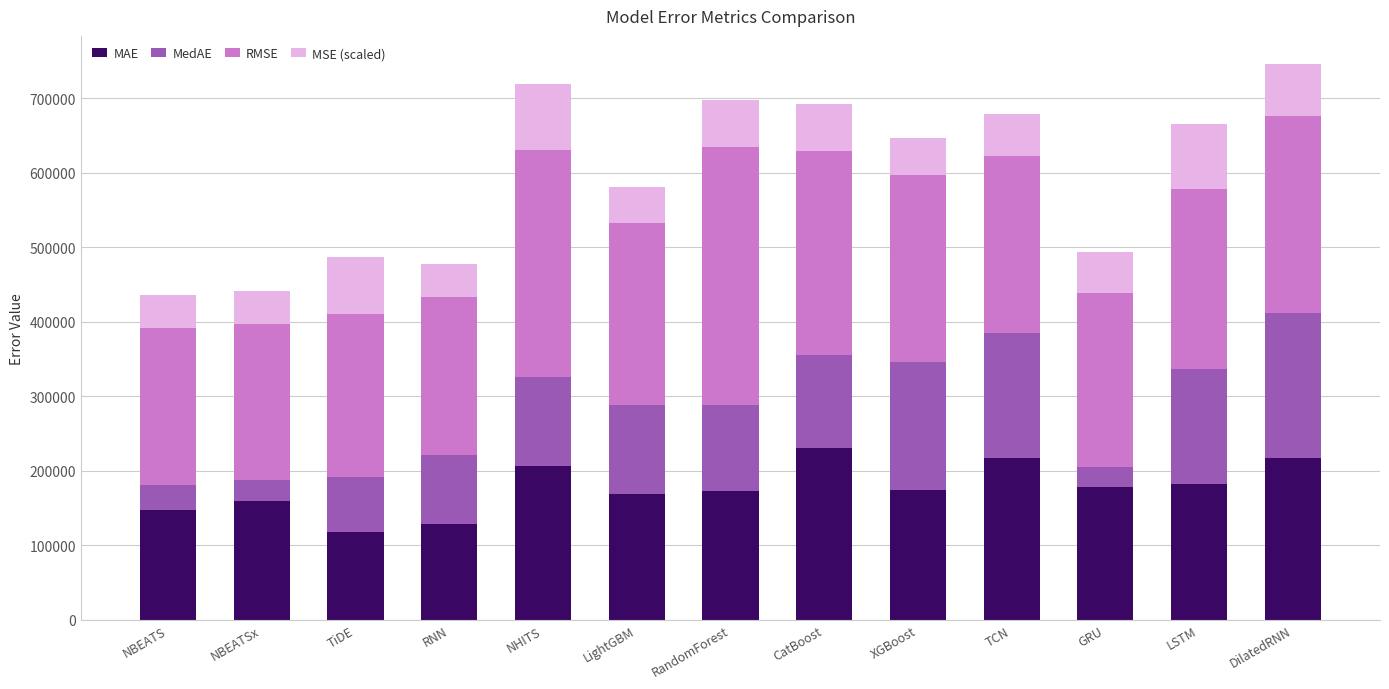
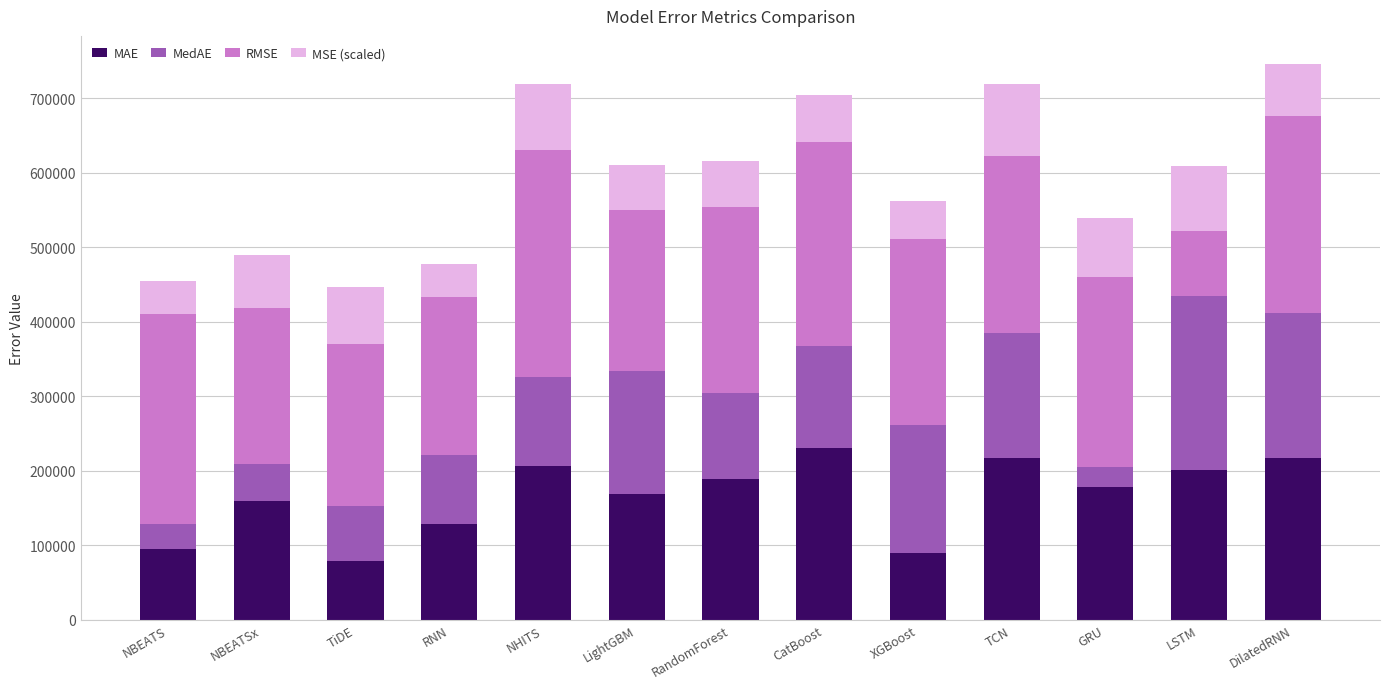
MAE, NBEATS: 150000 -> 90000
RMSE, NBEATS: 210000 -> 280000
MedAE, NBEATSx: 30000 -> 50000
MSE (scaled), NBEATSx: 40000 -> 70000
MAE, TiDE: 120000 -> 80000
MedAE, LightGBM: 120000 -> 170000
RMSE, LightGBM: 240000 -> 220000
MSE (scaled), LightGBM: 50000 -> 60000
MAE, RandomForest: 170000 -> 190000
RMSE, RandomForest: 350000 -> 250000
MedAE, CatBoost: 120000 -> 140000
MAE, XGBoost: 170000 -> 90000
MSE (scaled), TCN: 60000 -> 100000
RMSE, GRU: 230000 -> 260000
MSE (scaled), GRU: 50000 -> 80000
MAE, LSTM: 180000 -> 200000
MedAE, LSTM: 150000 -> 230000
RMSE, LSTM: 240000 -> 90000
